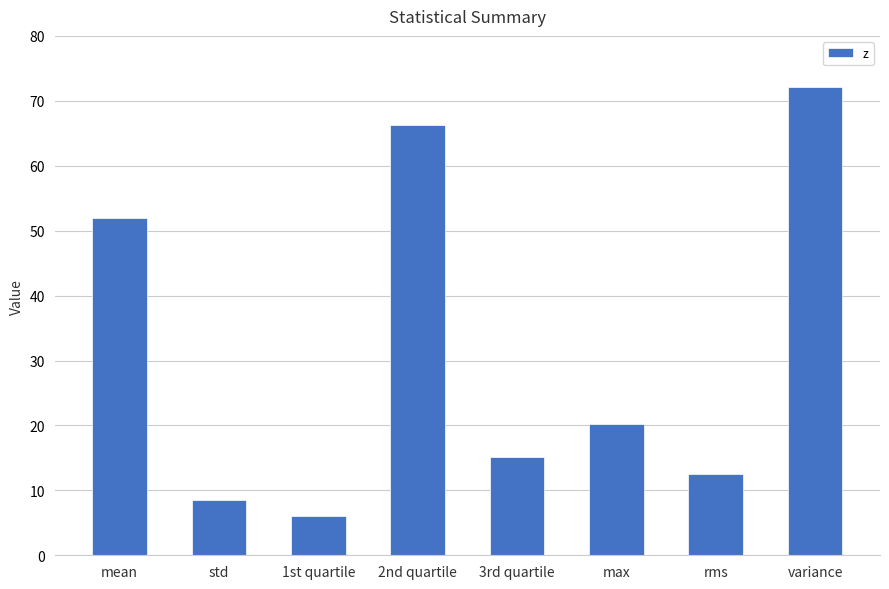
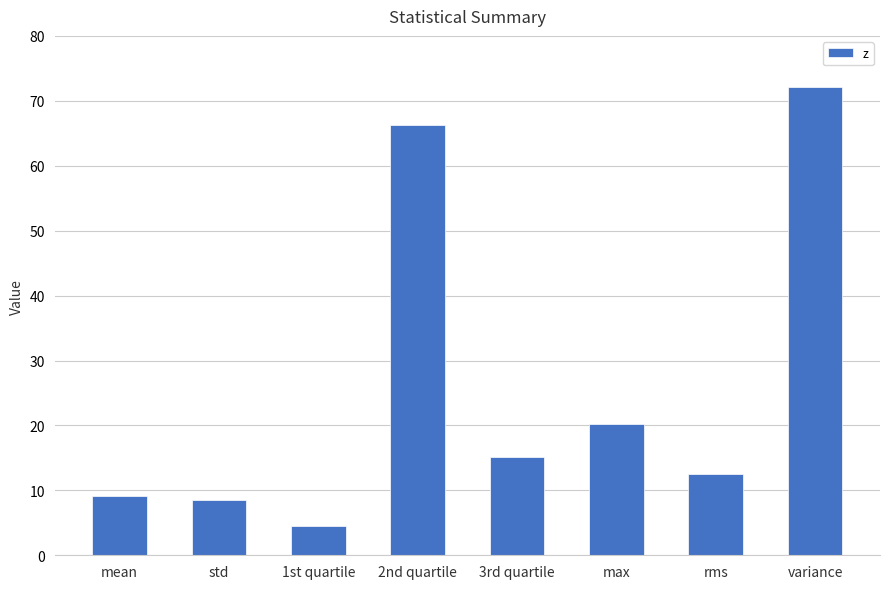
mean: 52 -> 9
1st quartile: 6 -> 5
